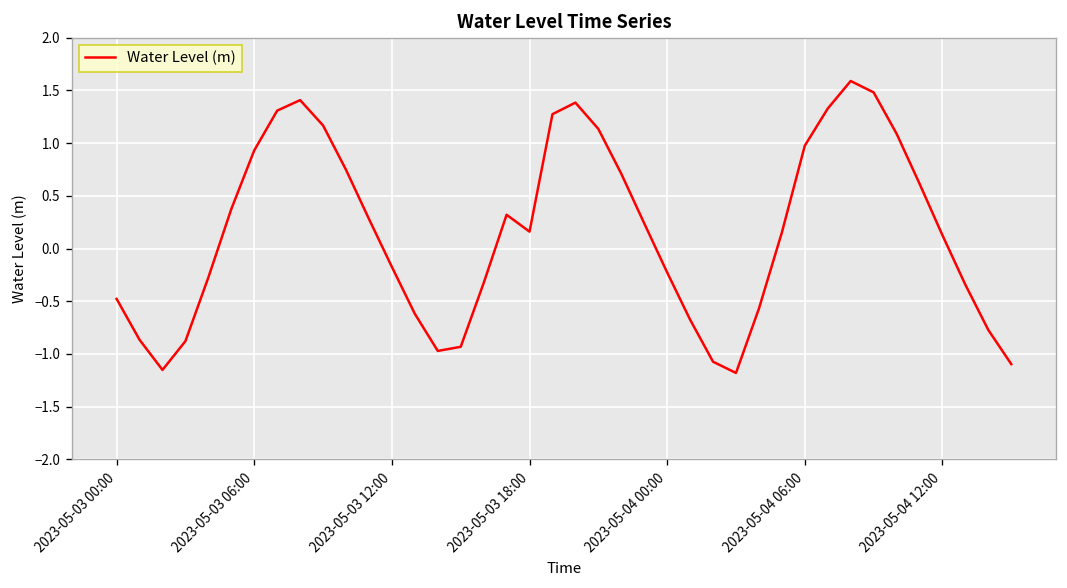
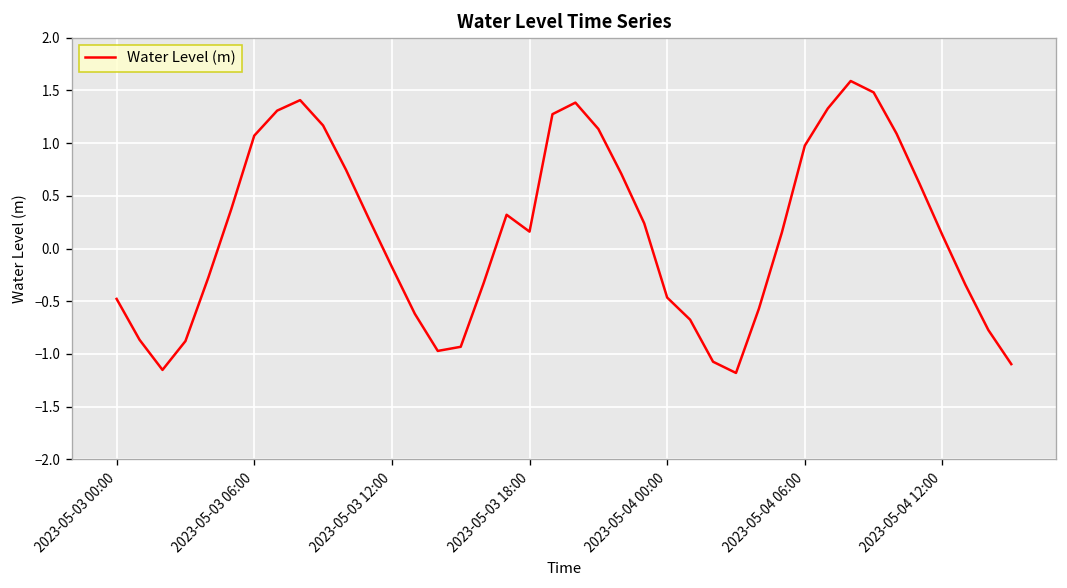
2023-05-03 06:00: 0.9 -> 1.1
2023-05-04 00:00: -0.2 -> -0.5
